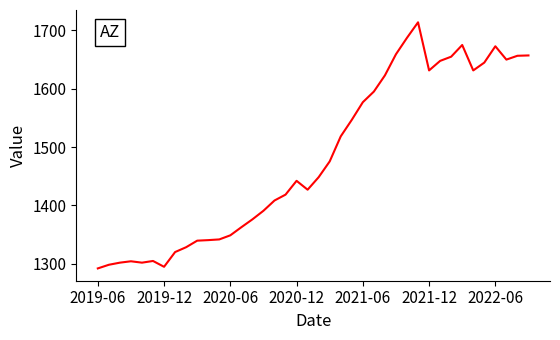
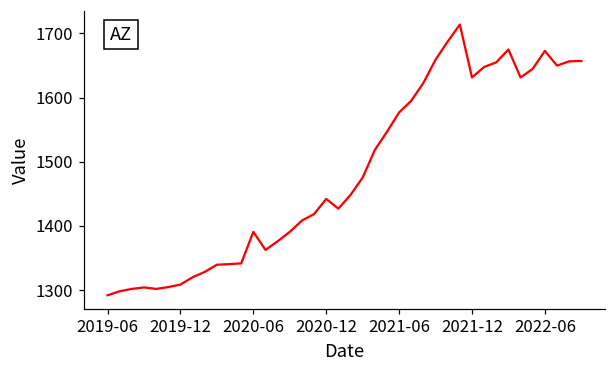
2019-12: 1290 -> 1310
2020-06: 1350 -> 1390
